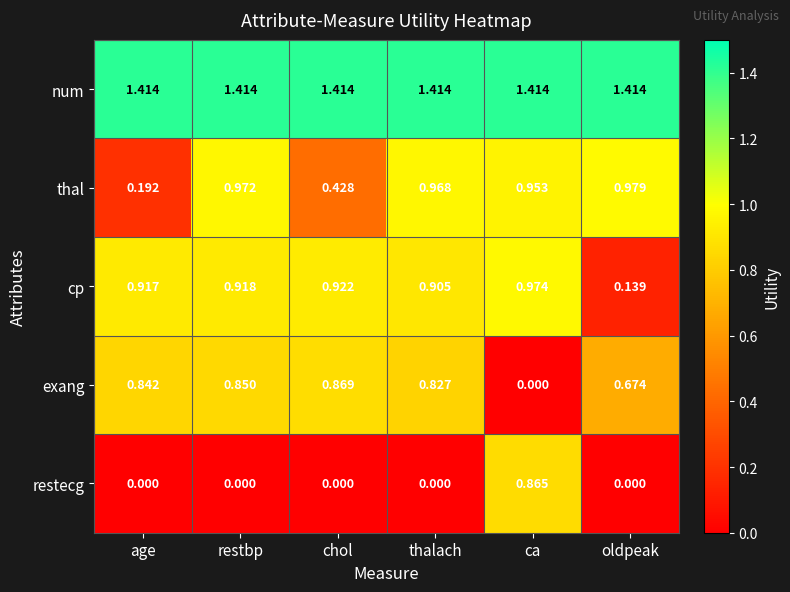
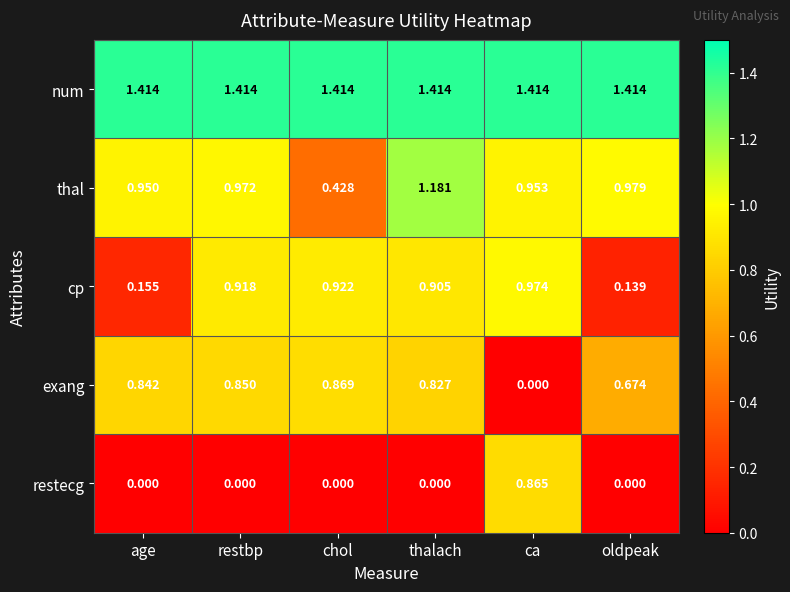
thal, age: 0.192 -> 0.950
thal, thalach: 0.968 -> 1.181
cp, age: 0.917 -> 0.155
